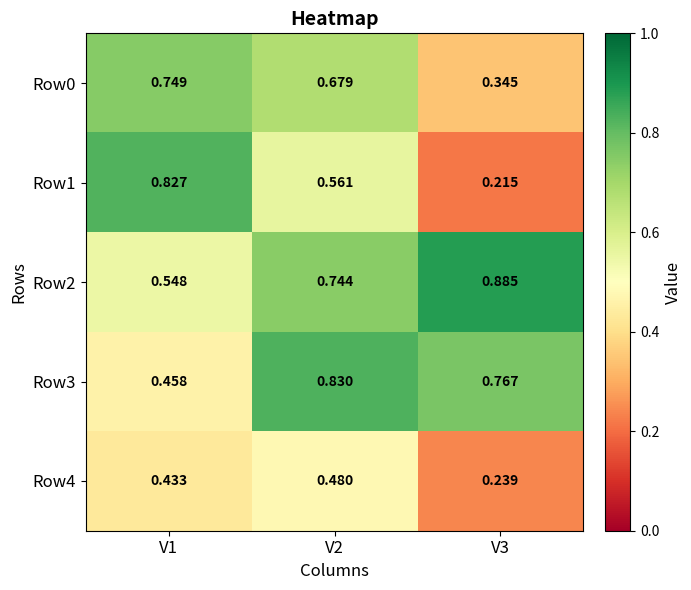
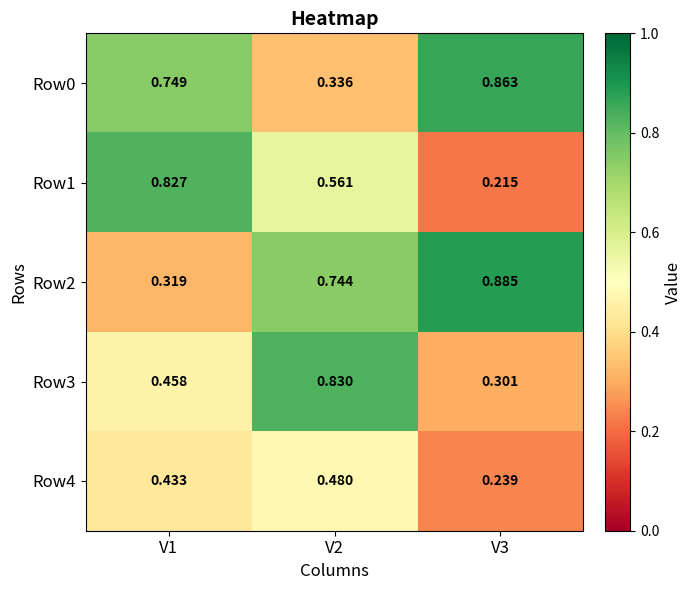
Row0, V2: 0.679 -> 0.336
Row0, V3: 0.345 -> 0.863
Row2, V1: 0.548 -> 0.319
Row3, V3: 0.767 -> 0.301
